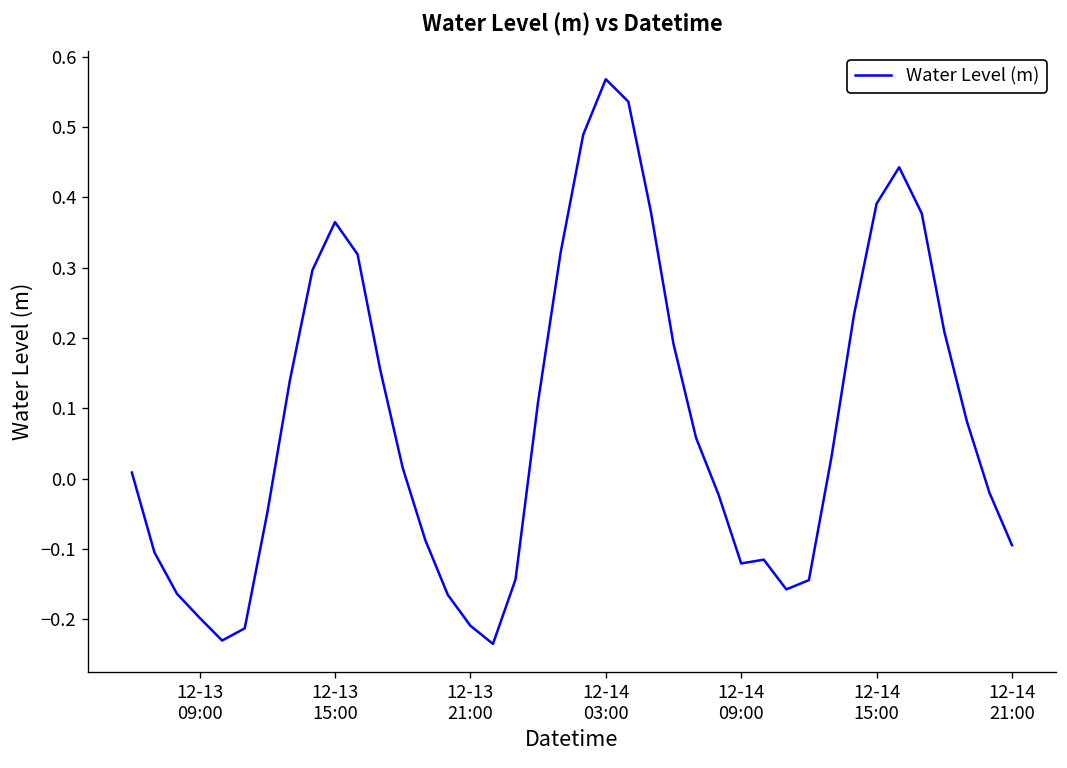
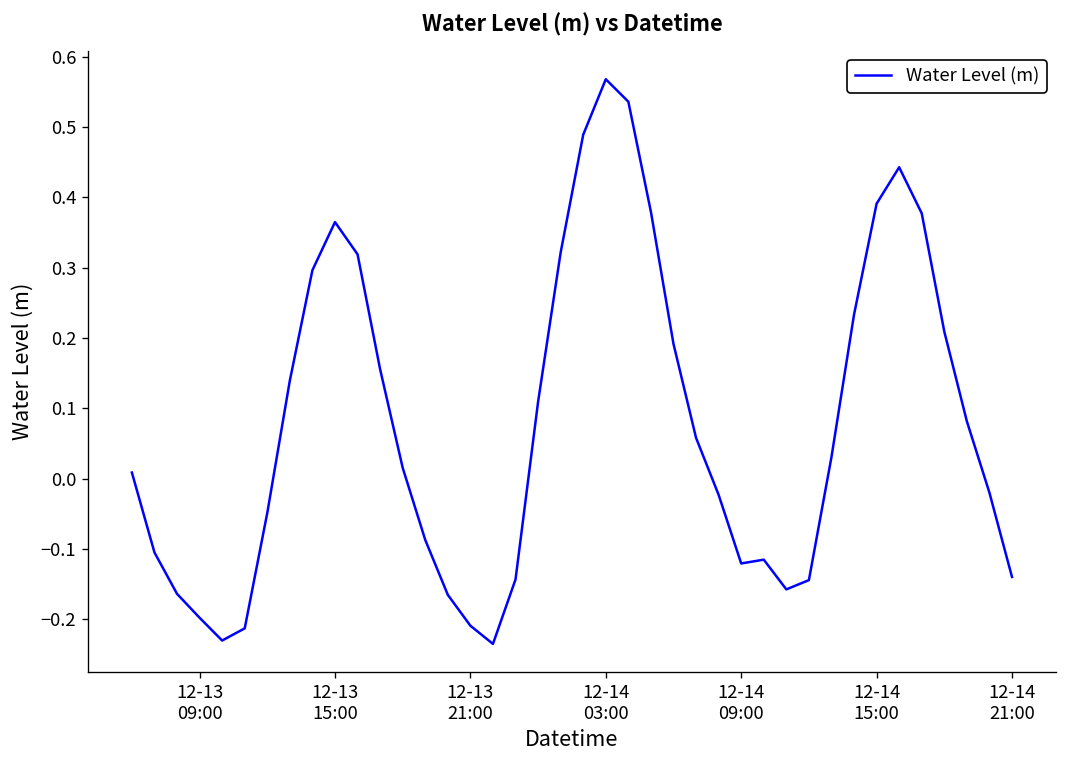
12-14 21:00: -0.09 -> -0.14
